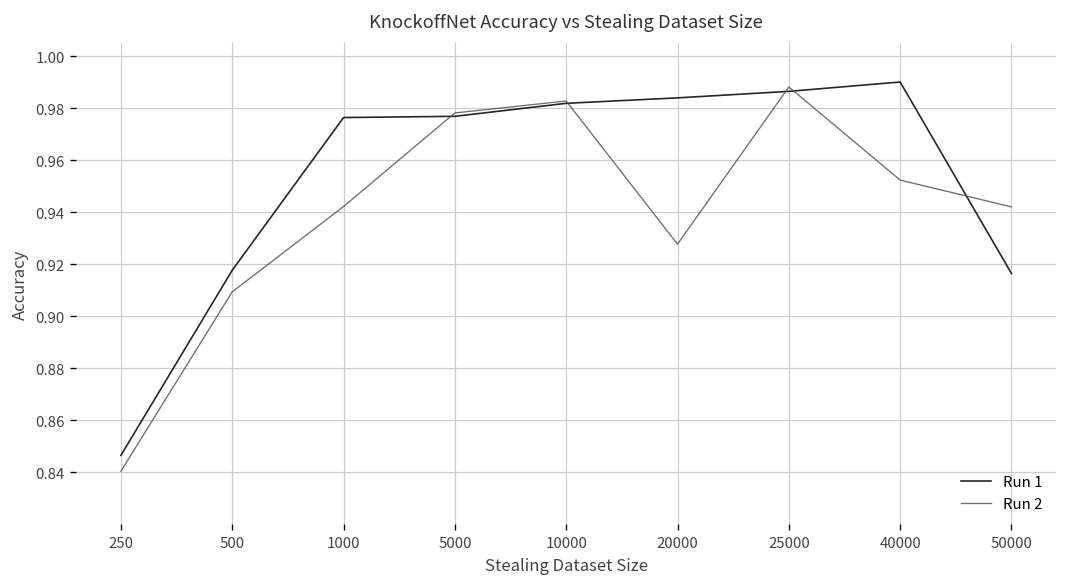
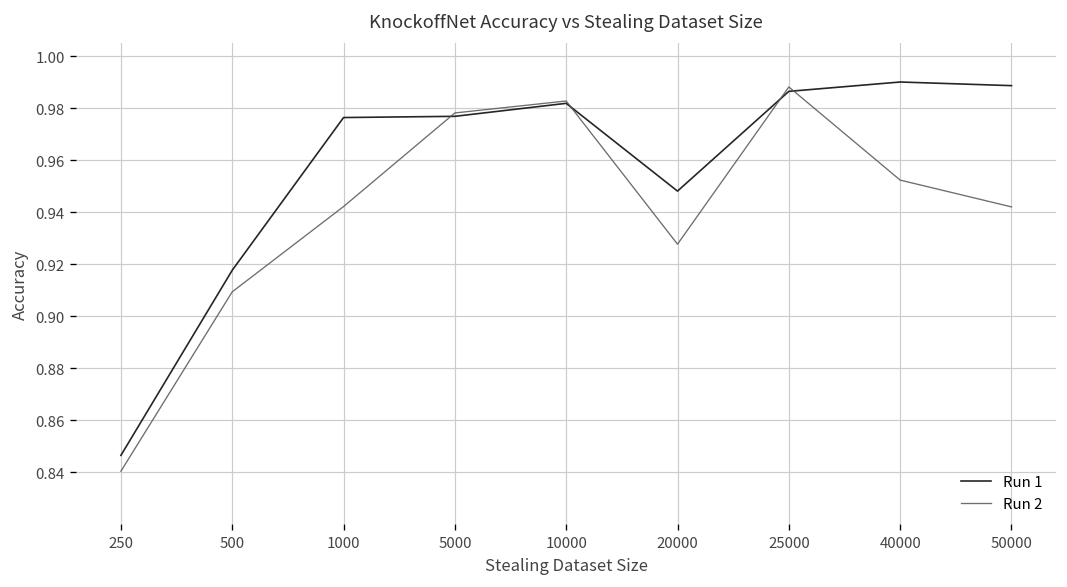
Run 1, 20000: 0.984 -> 0.948
Run 1, 50000: 0.916 -> 0.989
